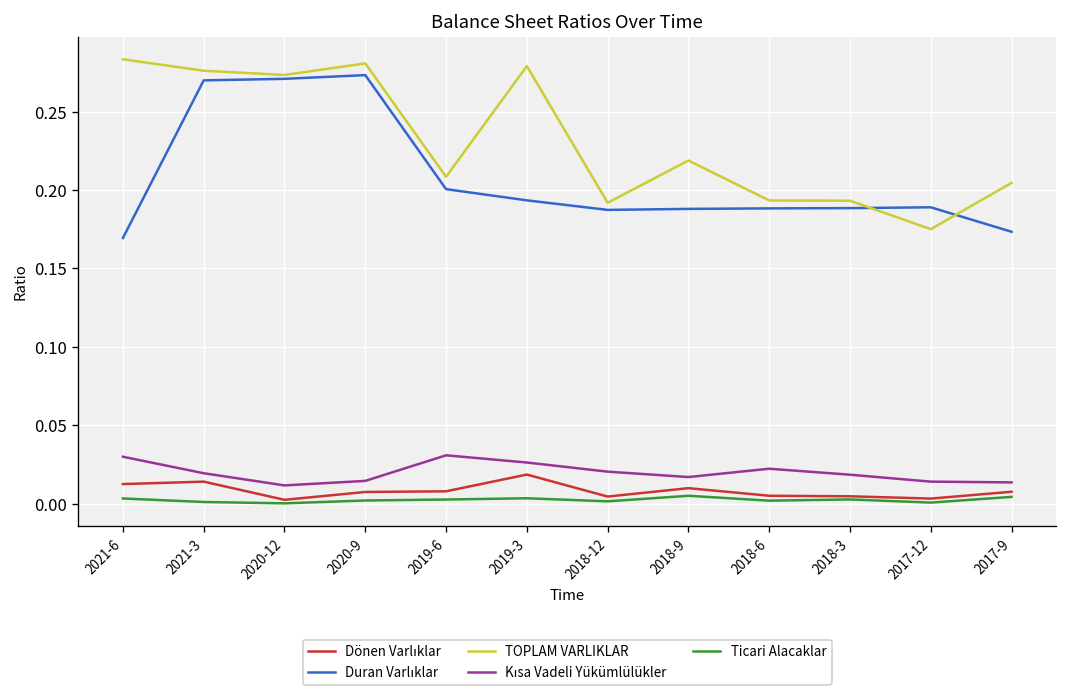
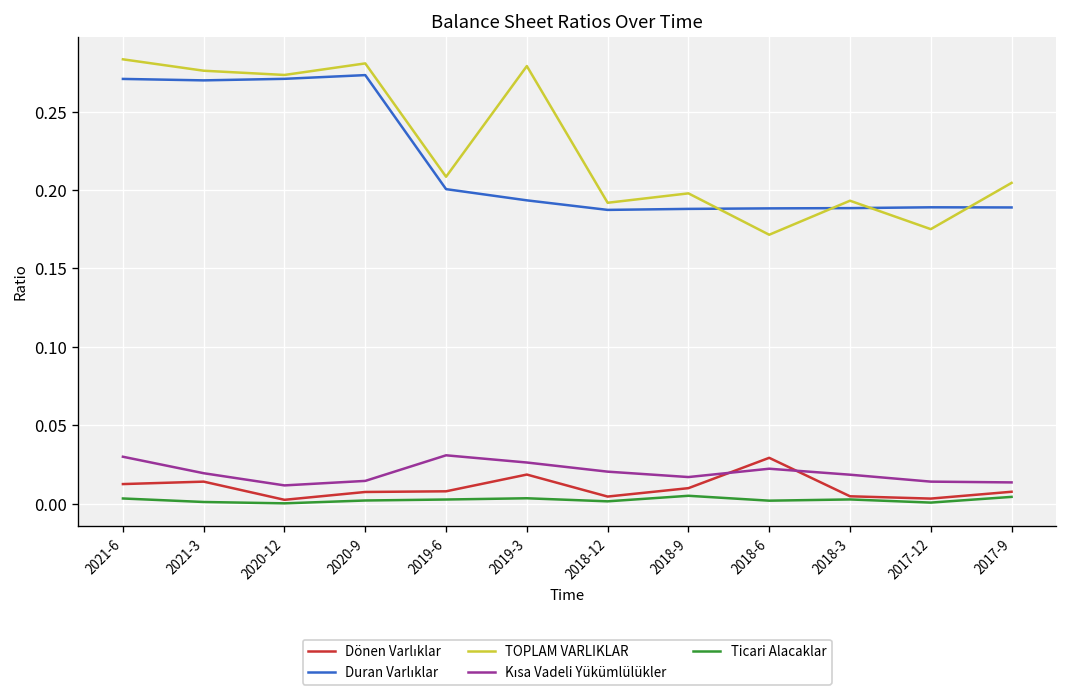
Duran Varlıklar, 2021-6: 0.169 -> 0.271
TOPLAM VARLIKLAR, 2018-9: 0.219 -> 0.198
Dönen Varlıklar, 2018-6: 0.005 -> 0.029
TOPLAM VARLIKLAR, 2018-6: 0.193 -> 0.171
Duran Varlıklar, 2017-9: 0.173 -> 0.189
